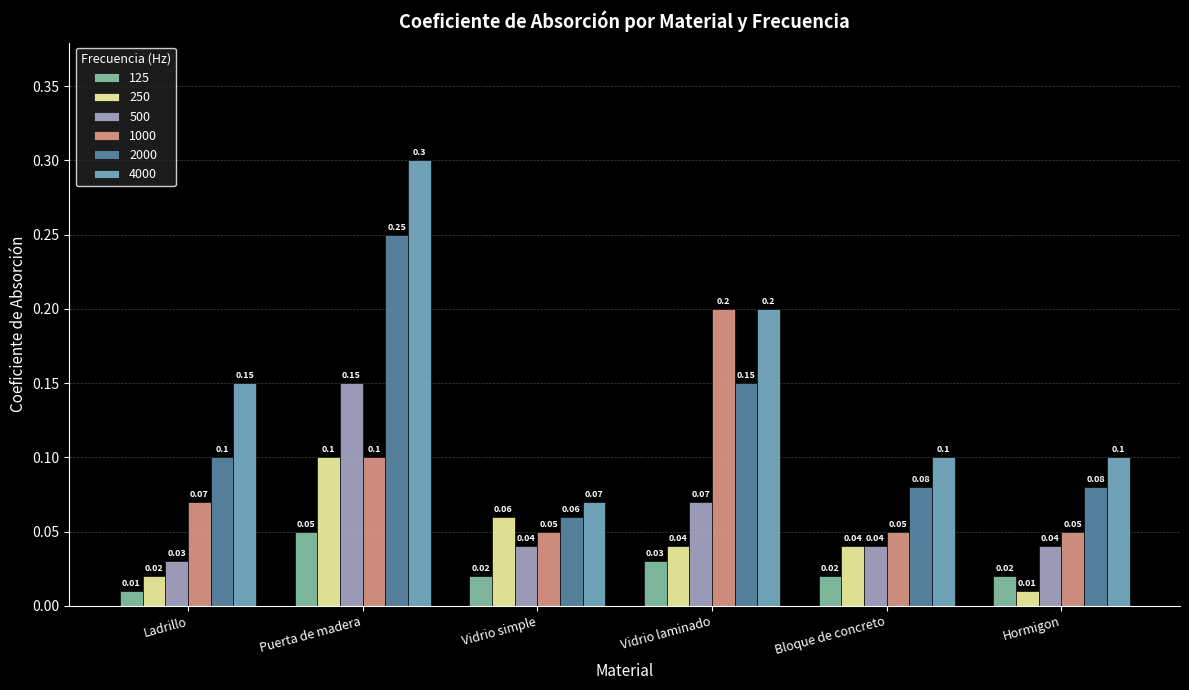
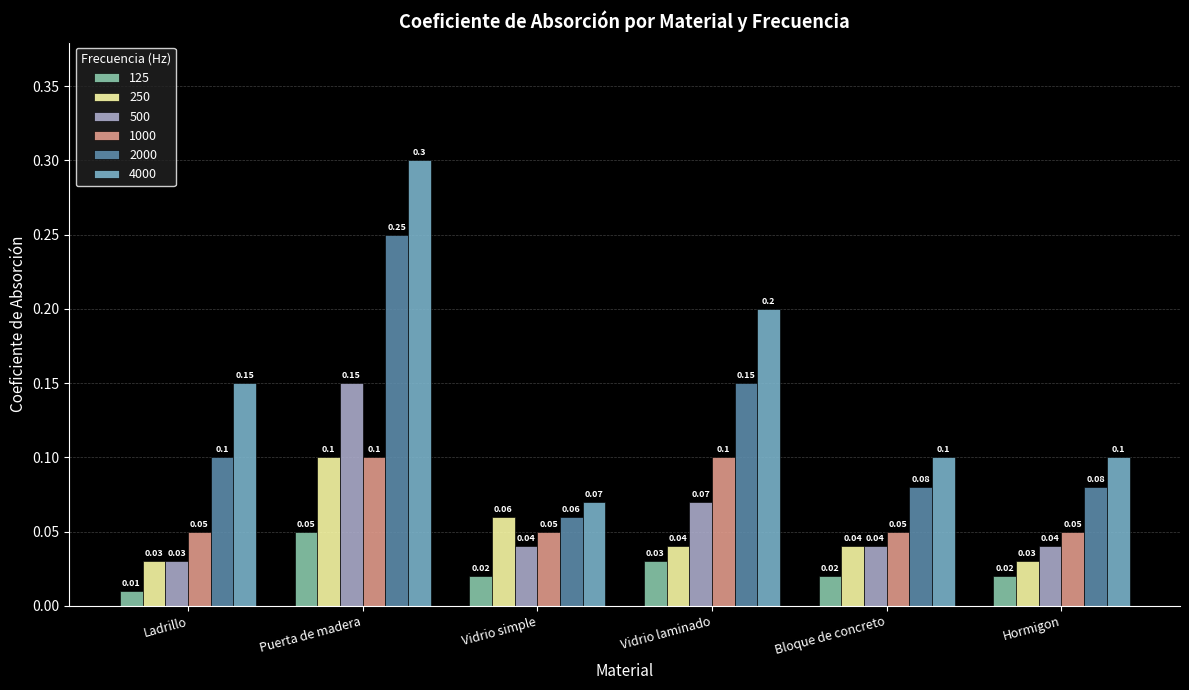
250, Ladrillo: 0.02 -> 0.03
1000, Ladrillo: 0.07 -> 0.05
1000, Vidrio laminado: 0.2 -> 0.1
250, Hormigon: 0.01 -> 0.03
